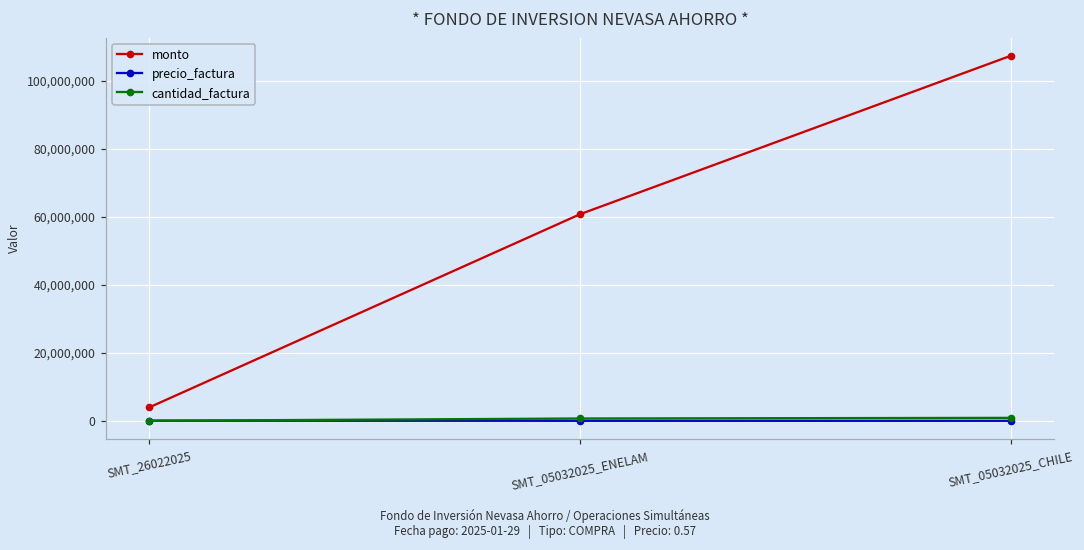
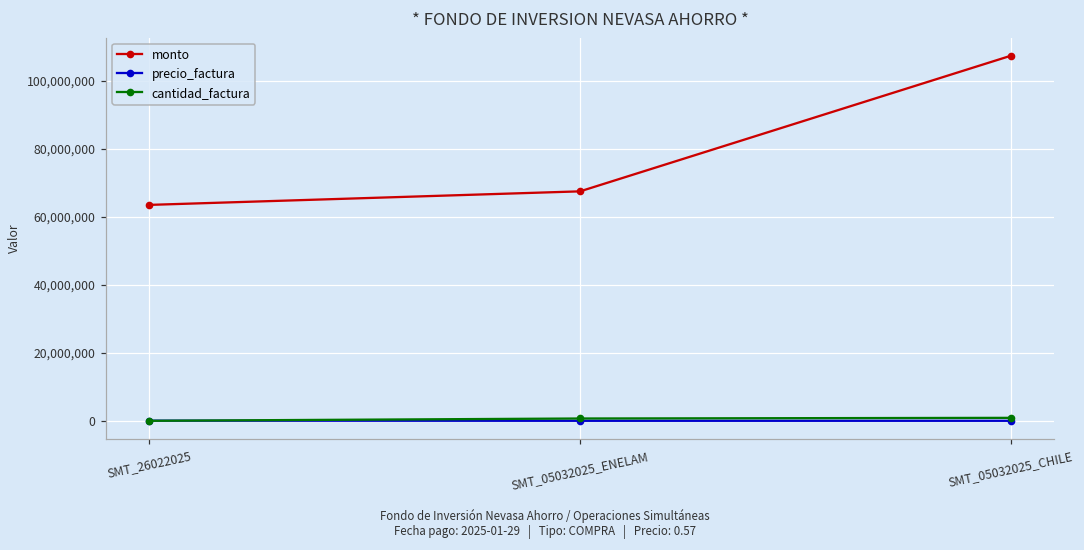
monto, SMT_26022025: 4,000,000 -> 64,000,000
monto, SMT_05032025_ENELAM: 61,000,000 -> 68,000,000
